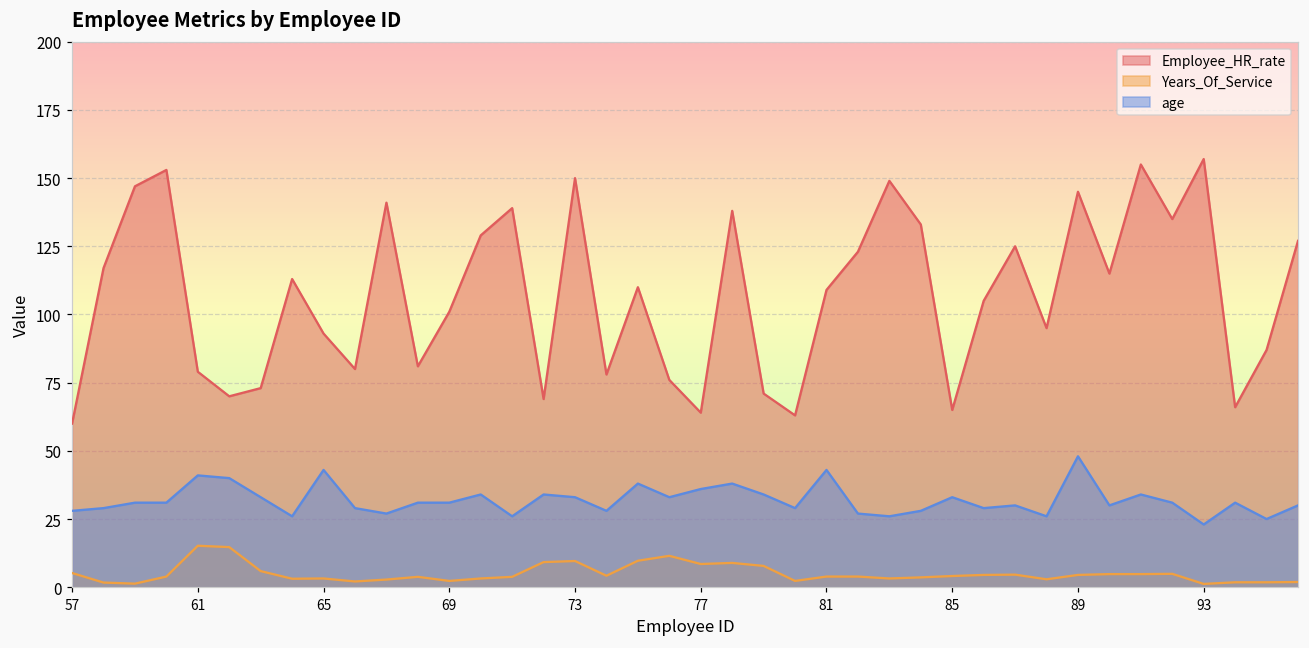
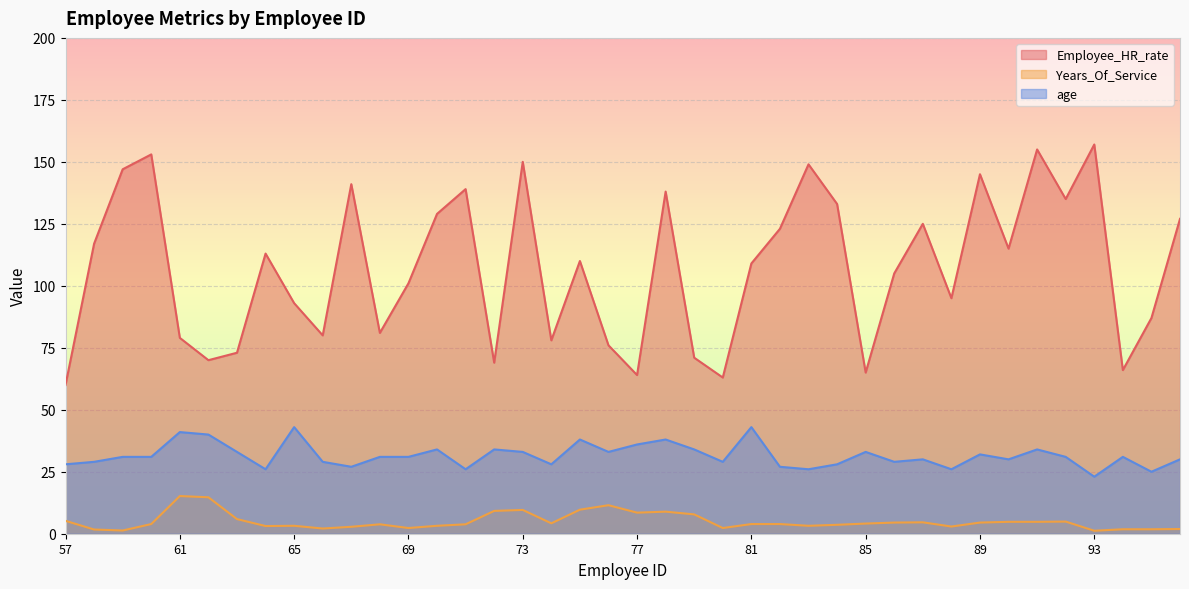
age, 89: 48 -> 32
